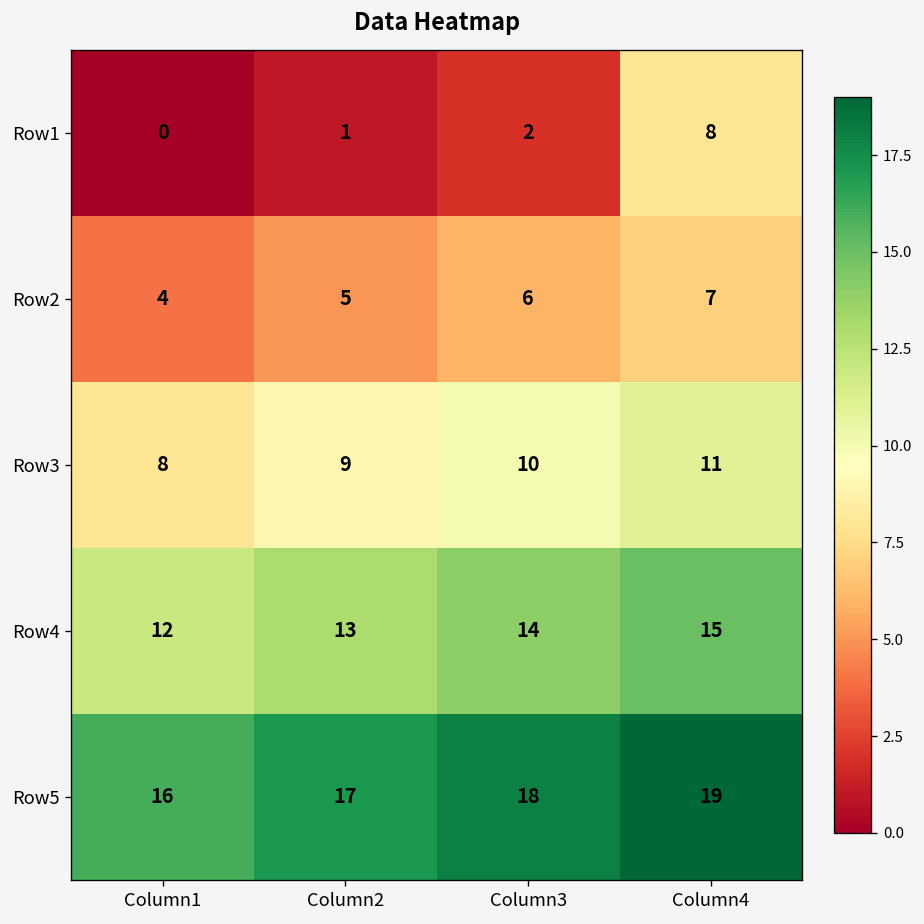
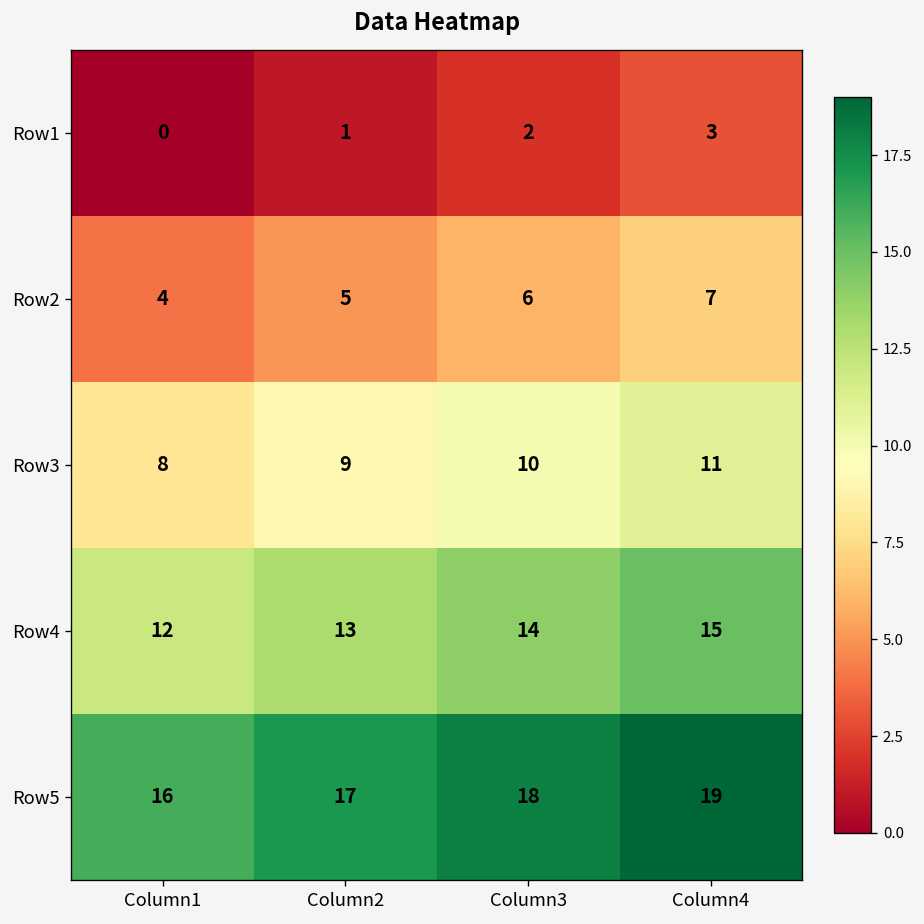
Row1, Column4: 8 -> 3
